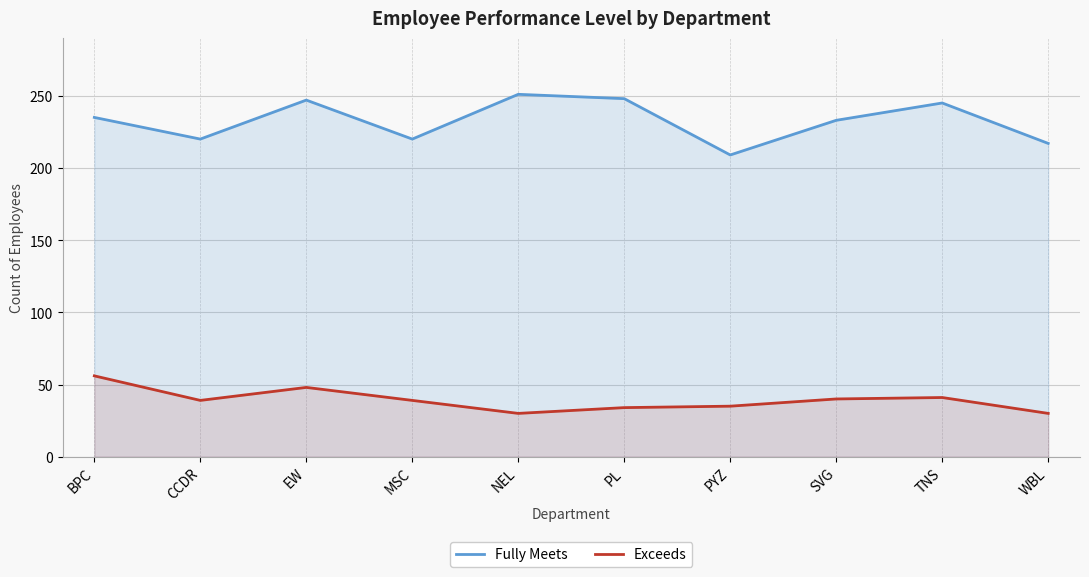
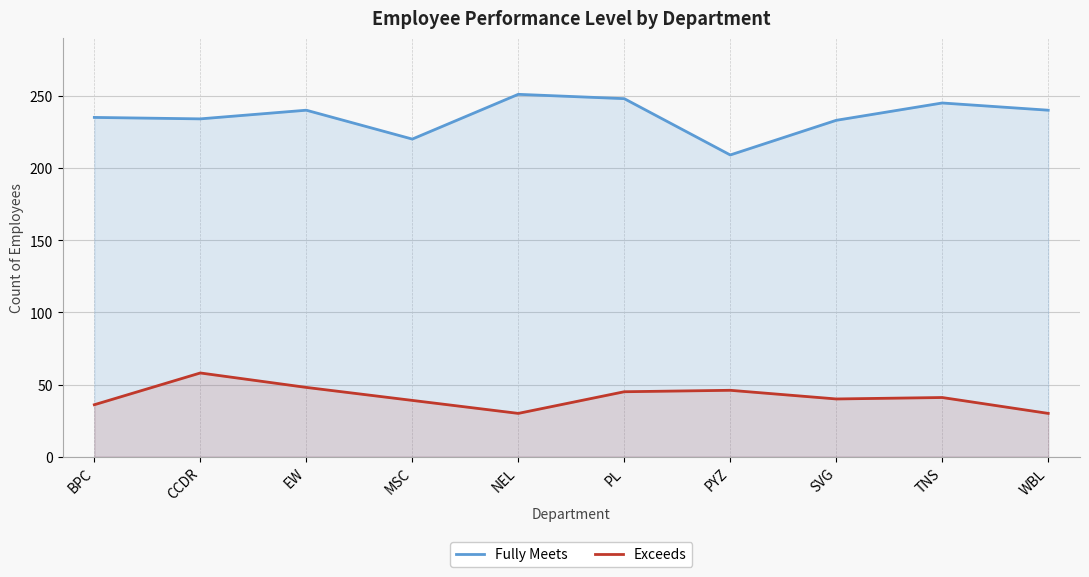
Exceeds, BPC: 56 -> 36
Fully Meets, CCDR: 220 -> 234
Exceeds, CCDR: 39 -> 58
Fully Meets, EW: 247 -> 240
Exceeds, PL: 34 -> 45
Exceeds, PYZ: 35 -> 46
Fully Meets, WBL: 217 -> 240
